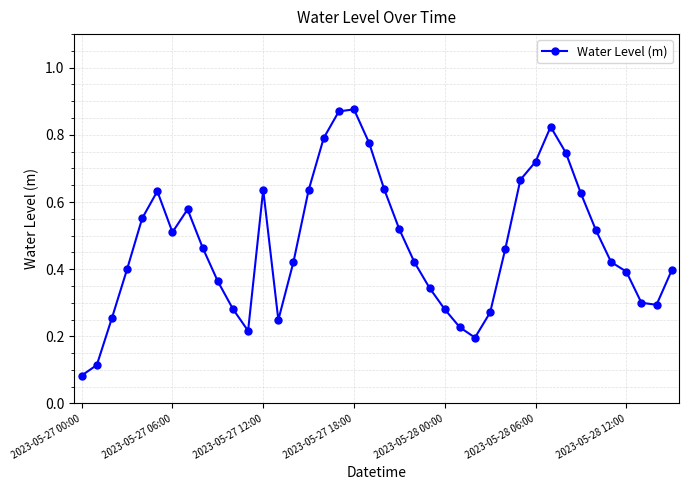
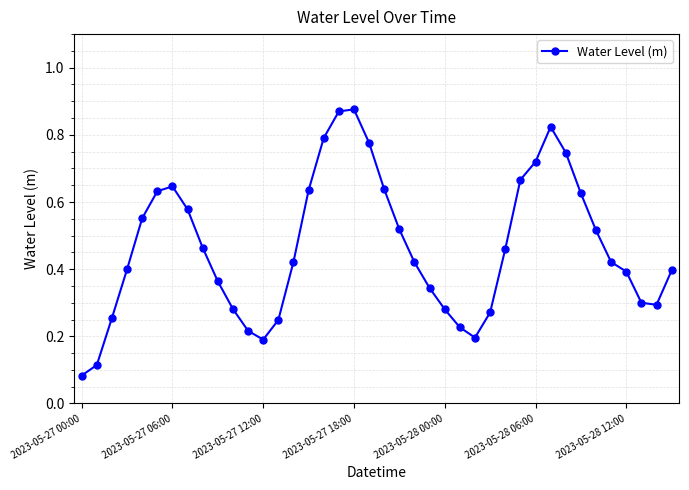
2023-05-27 06:00: 0.51 -> 0.65
2023-05-27 12:00: 0.64 -> 0.19
